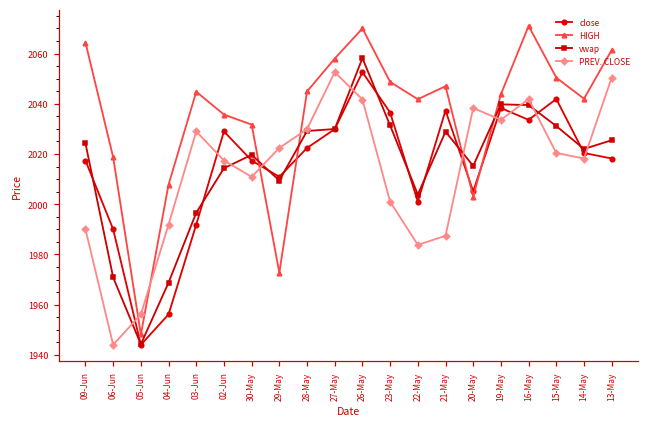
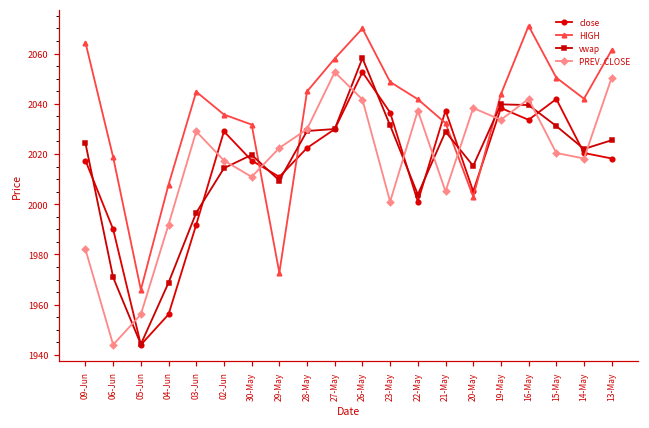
PREV. CLOSE, 09-Jun: 1990 -> 1982
HIGH, 05-Jun: 1948 -> 1966
PREV. CLOSE, 22-May: 1984 -> 2037
HIGH, 21-May: 2047 -> 2032
PREV. CLOSE, 21-May: 1987 -> 2005
